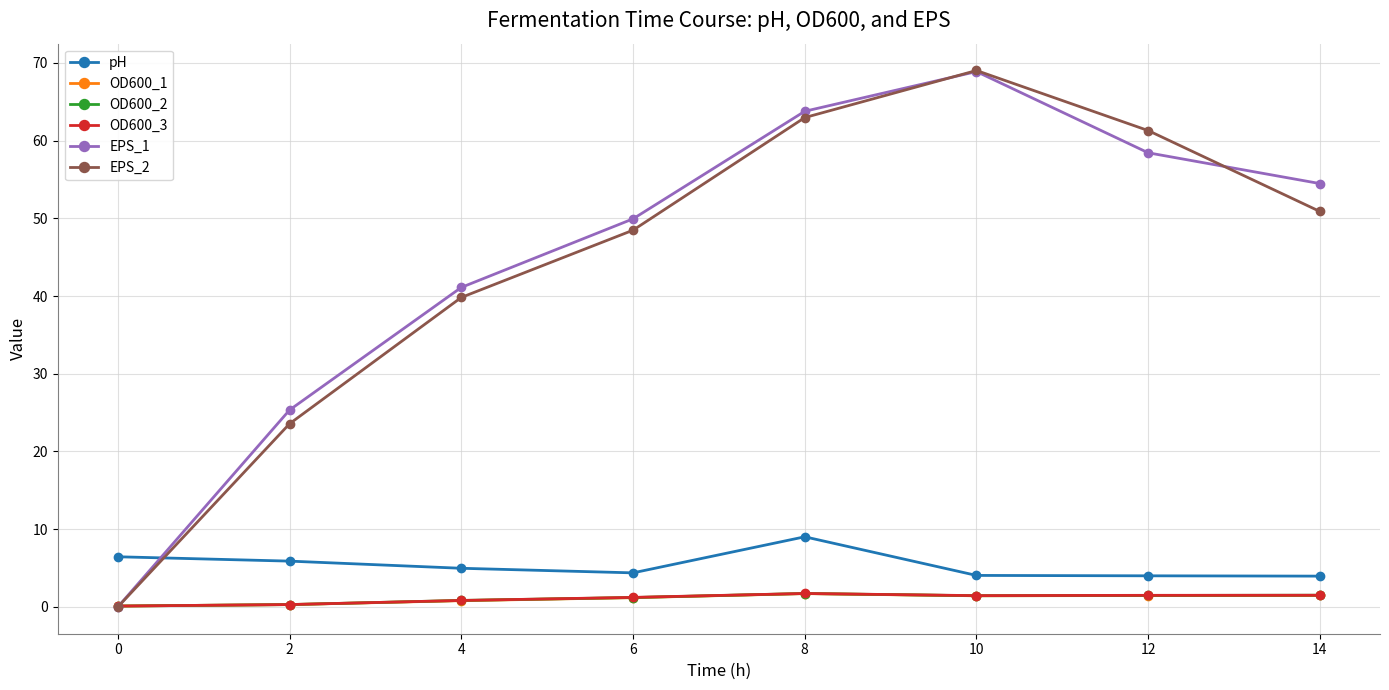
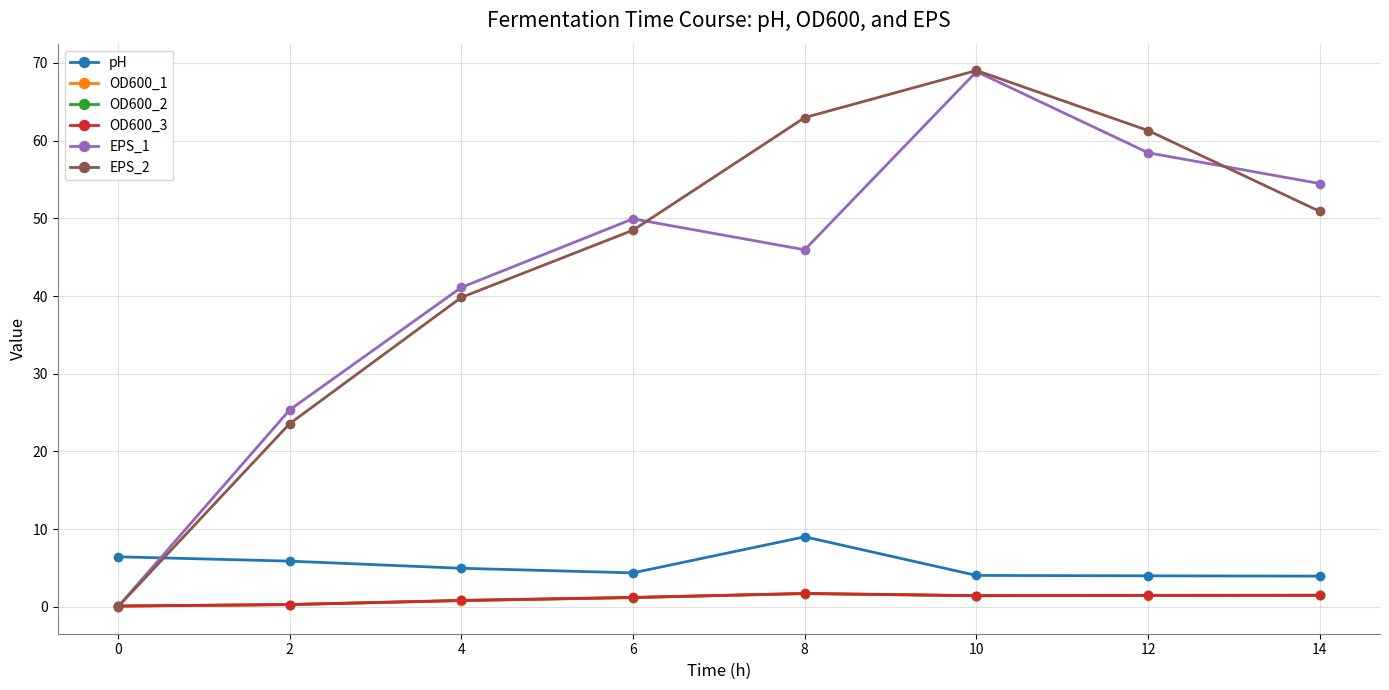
EPS_1, 8: 64 -> 46
